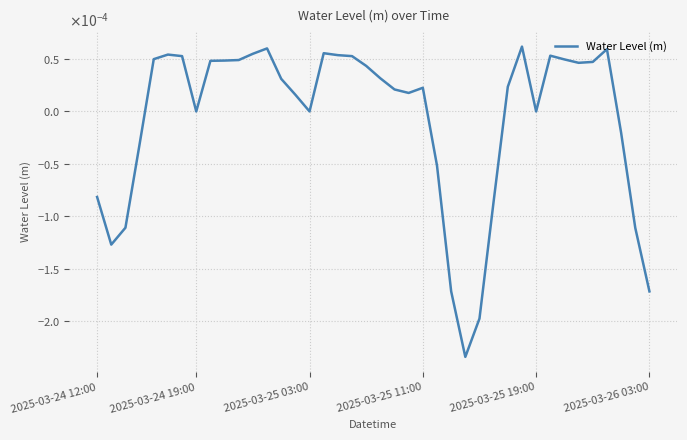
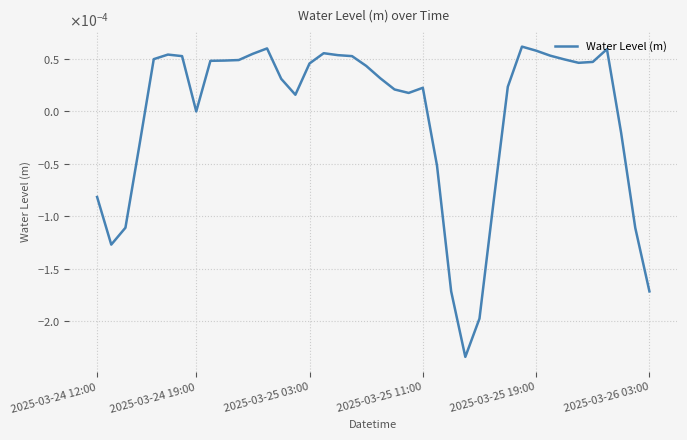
2025-03-25 03:00: 0.00000 -> 0.00005
2025-03-25 19:00: 0.0000 -> 0.0001
